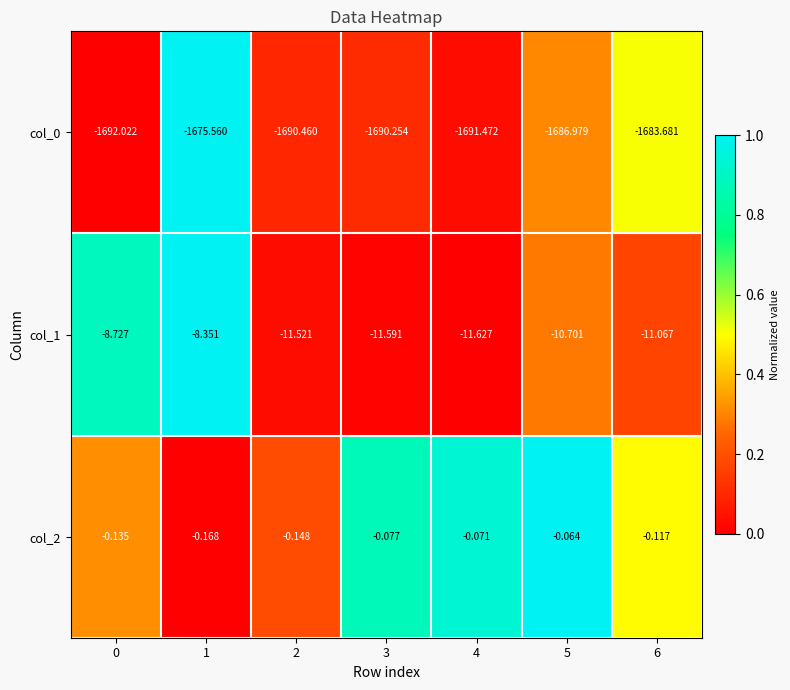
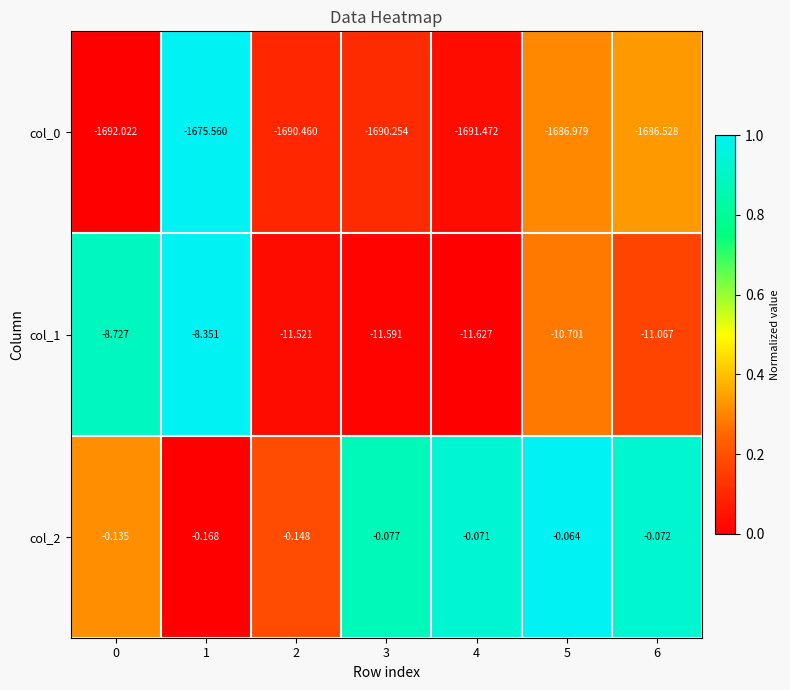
col_0, 6: -1683.681 -> -1686.528
col_2, 6: -0.117 -> -0.072
